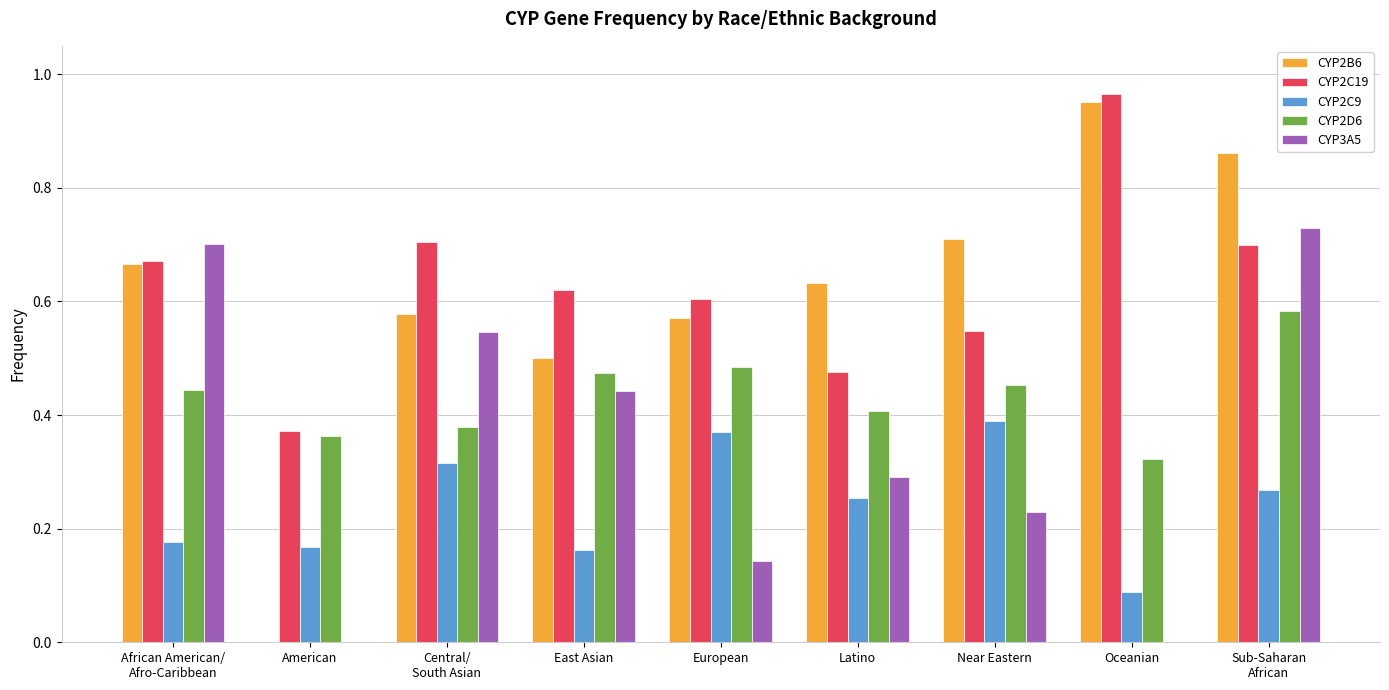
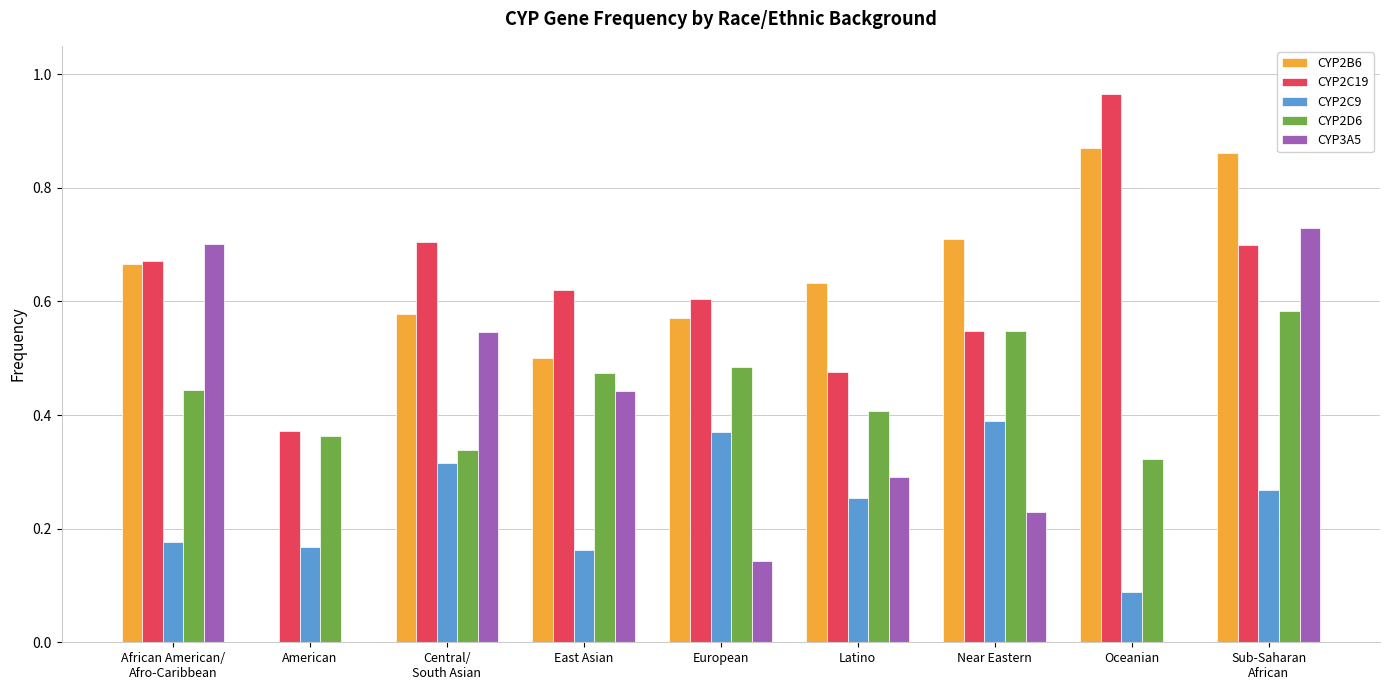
CYP2D6, Central/ South Asian: 0.38 -> 0.34
CYP2D6, Near Eastern: 0.45 -> 0.55
CYP2B6, Oceanian: 0.95 -> 0.87
